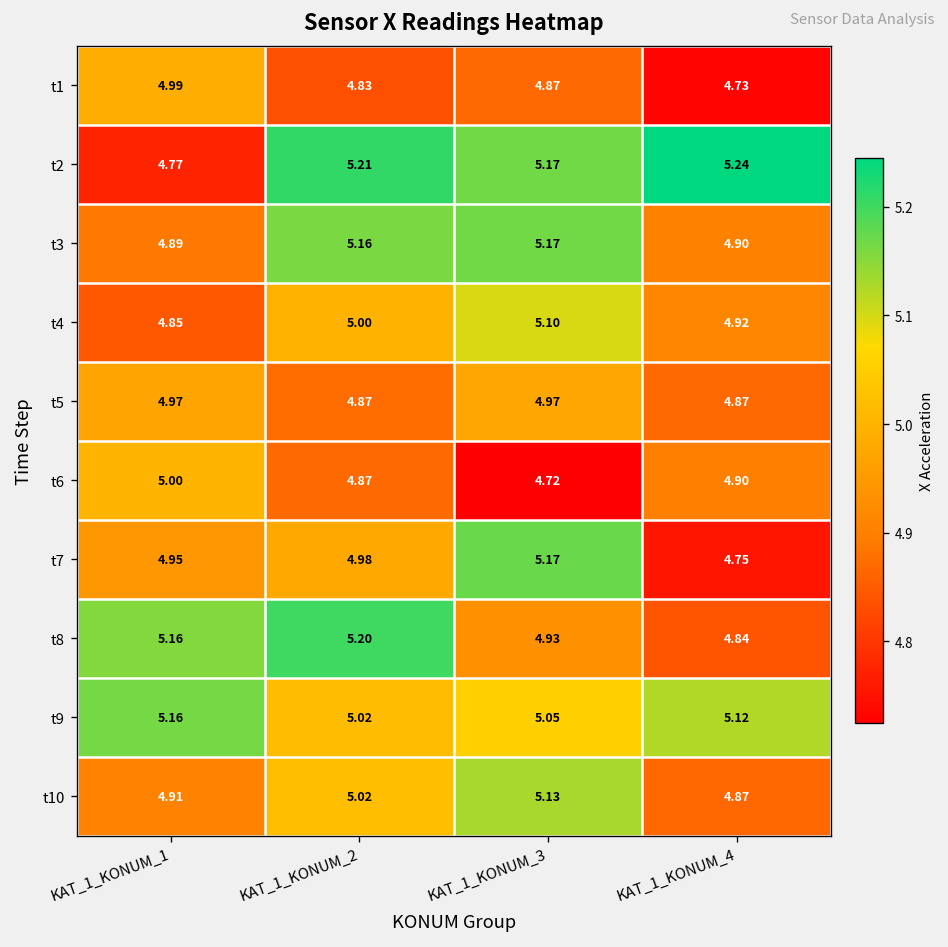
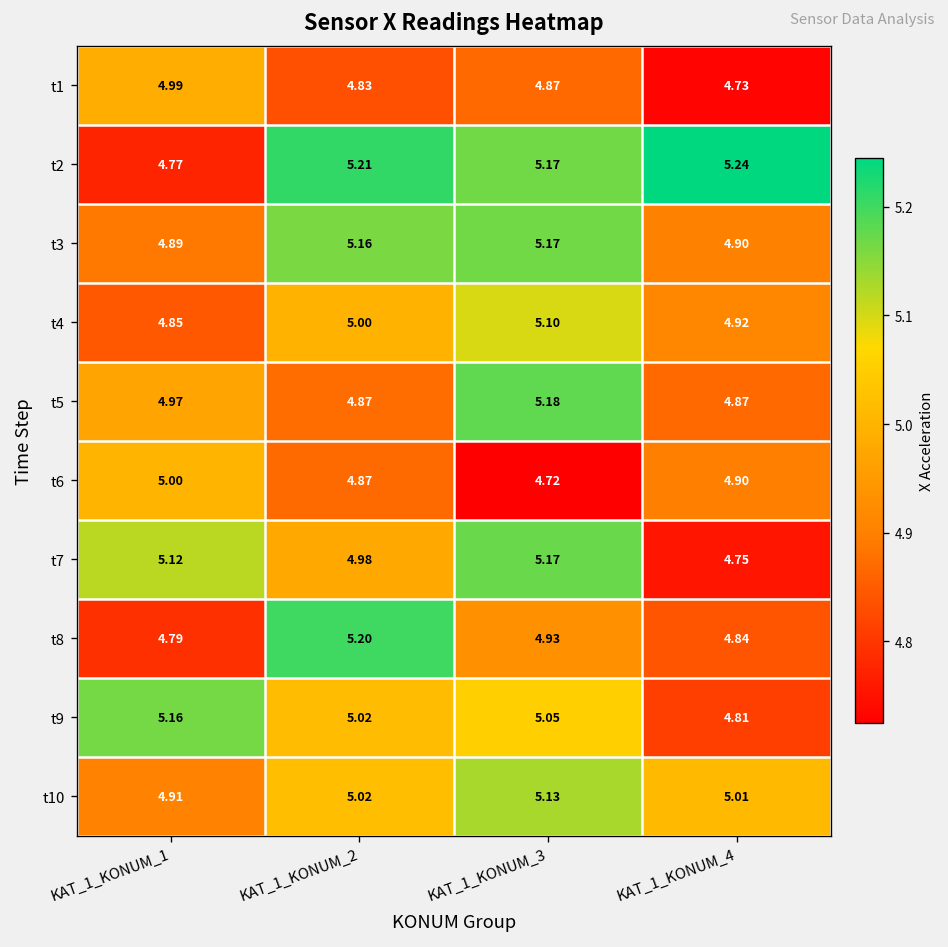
t5, KAT_1_KONUM_3: 4.97 -> 5.18
t7, KAT_1_KONUM_1: 4.95 -> 5.12
t8, KAT_1_KONUM_1: 5.16 -> 4.79
t9, KAT_1_KONUM_4: 5.12 -> 4.81
t10, KAT_1_KONUM_4: 4.87 -> 5.01
